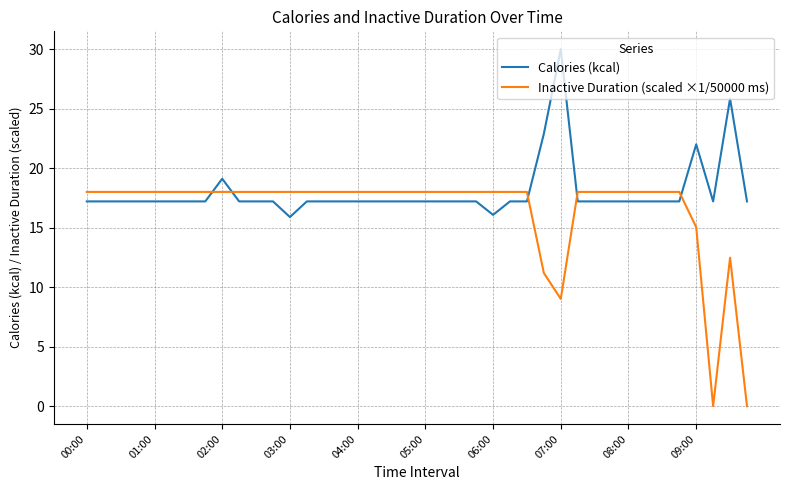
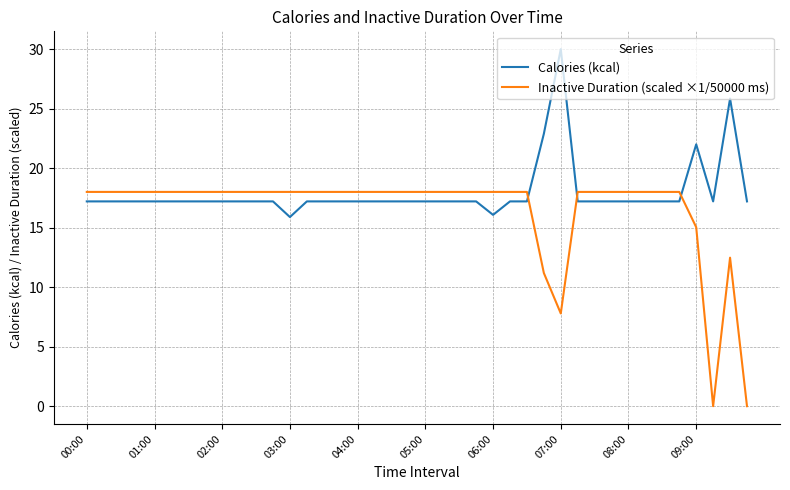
Calories (kcal), 02:00: 19.1 -> 17.2
Inactive Duration (scaled ×1/50000 ms), 07:00: 9.0 -> 7.8
